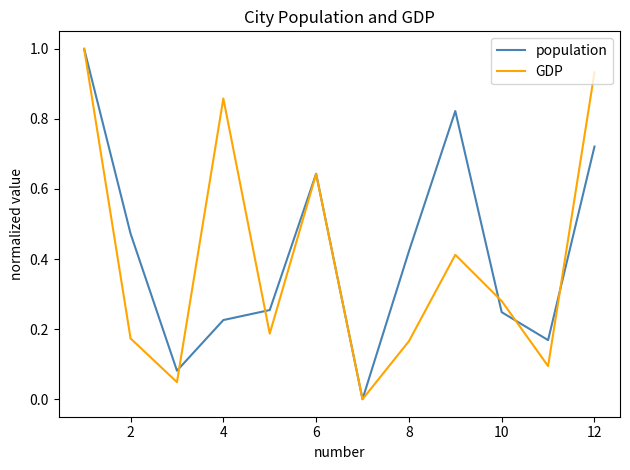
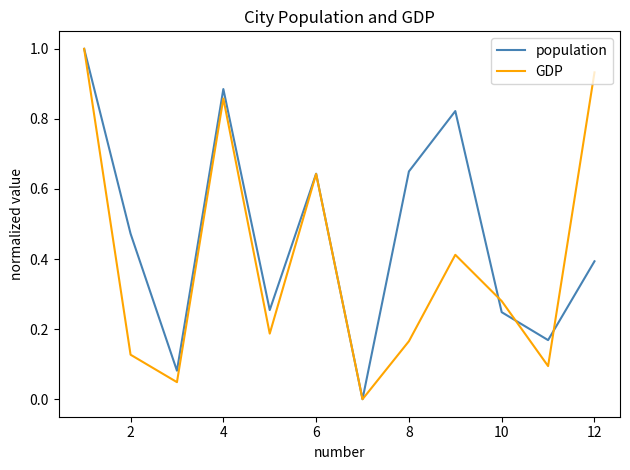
GDP, 2: 0.17 -> 0.13
population, 4: 0.23 -> 0.89
population, 8: 0.42 -> 0.65
population, 12: 0.72 -> 0.39
